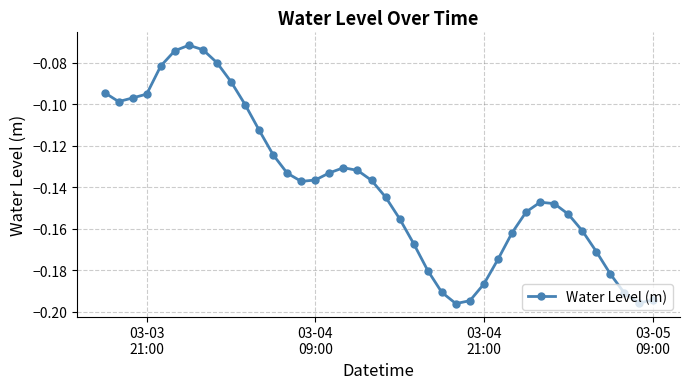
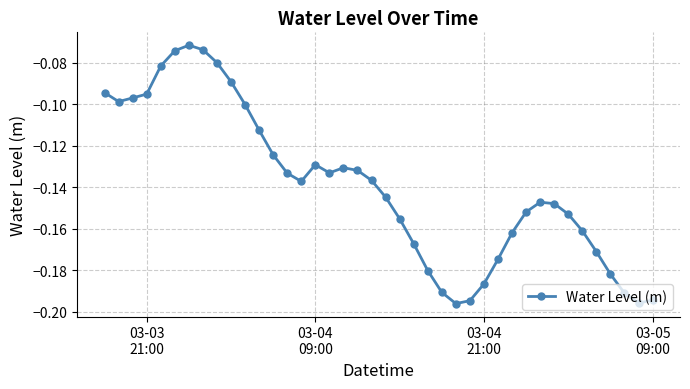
03-04 09:00: -0.136 -> -0.129
